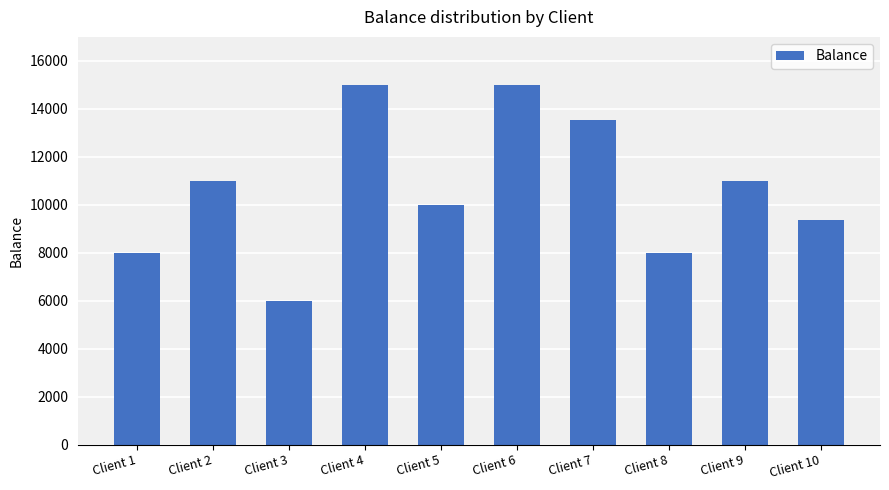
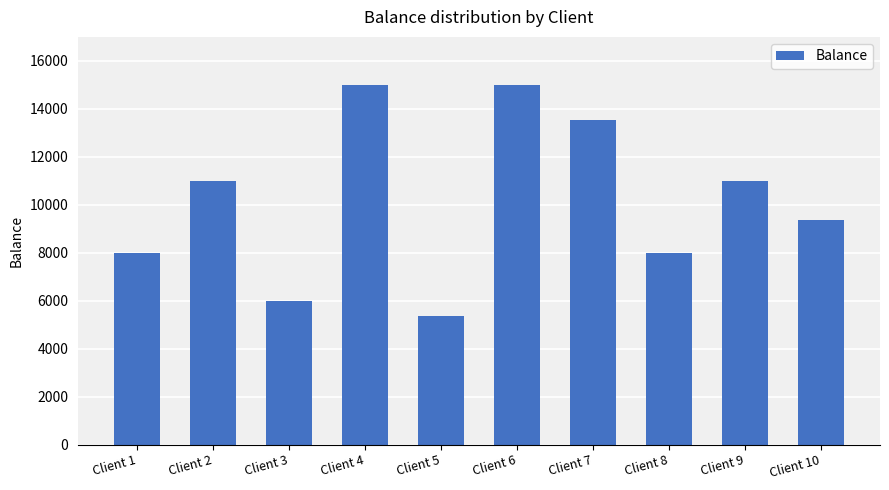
Client 5: 10000 -> 5400
